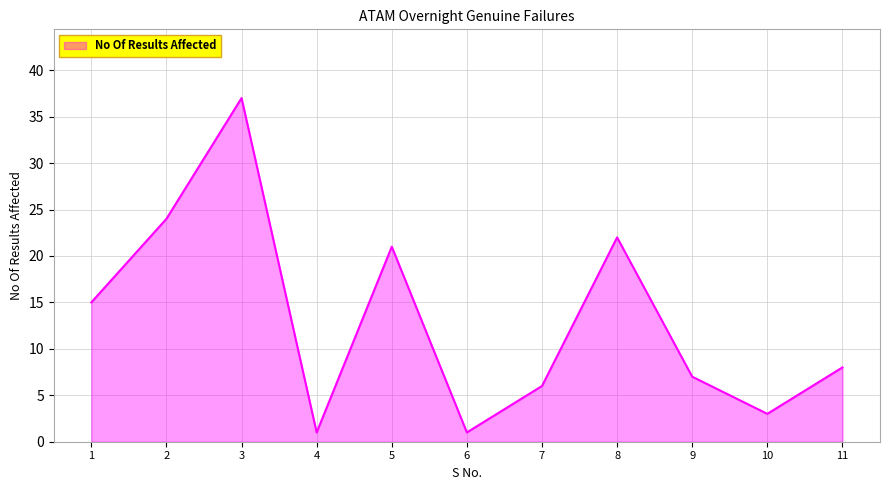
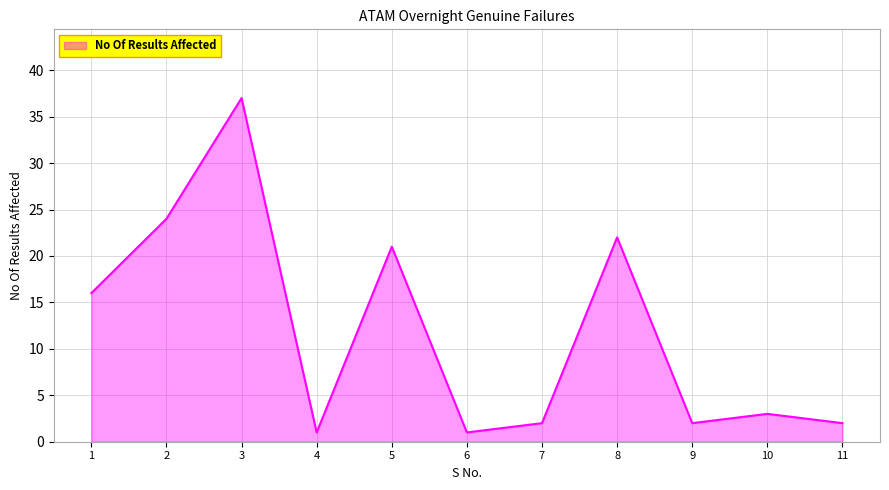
1: 15 -> 16
7: 6 -> 2
9: 7 -> 2
11: 8 -> 2
